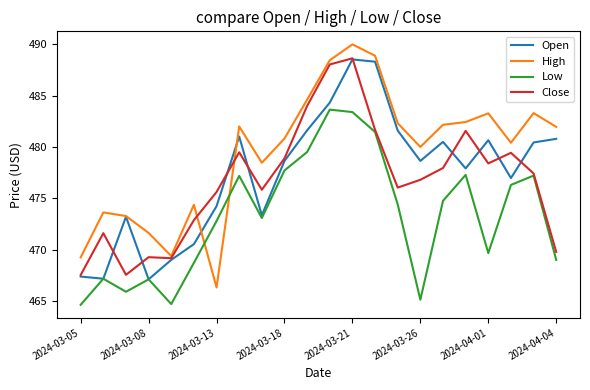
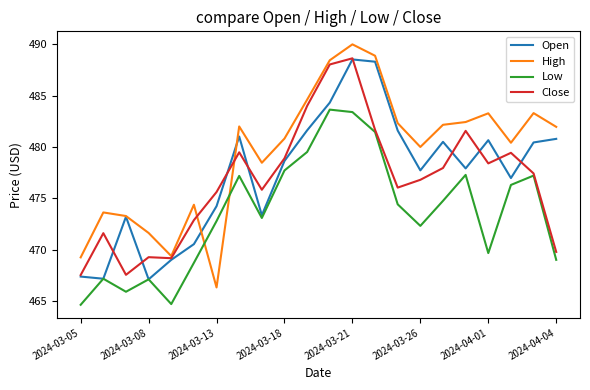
Open, 2024-03-26: 478.6 -> 477.7
Low, 2024-03-26: 465.1 -> 472.3
